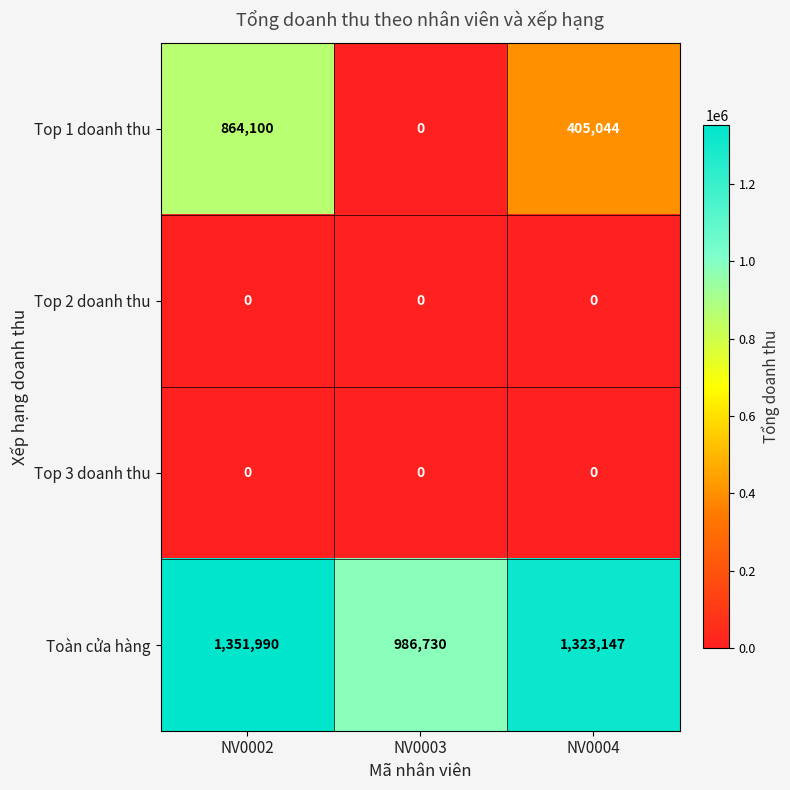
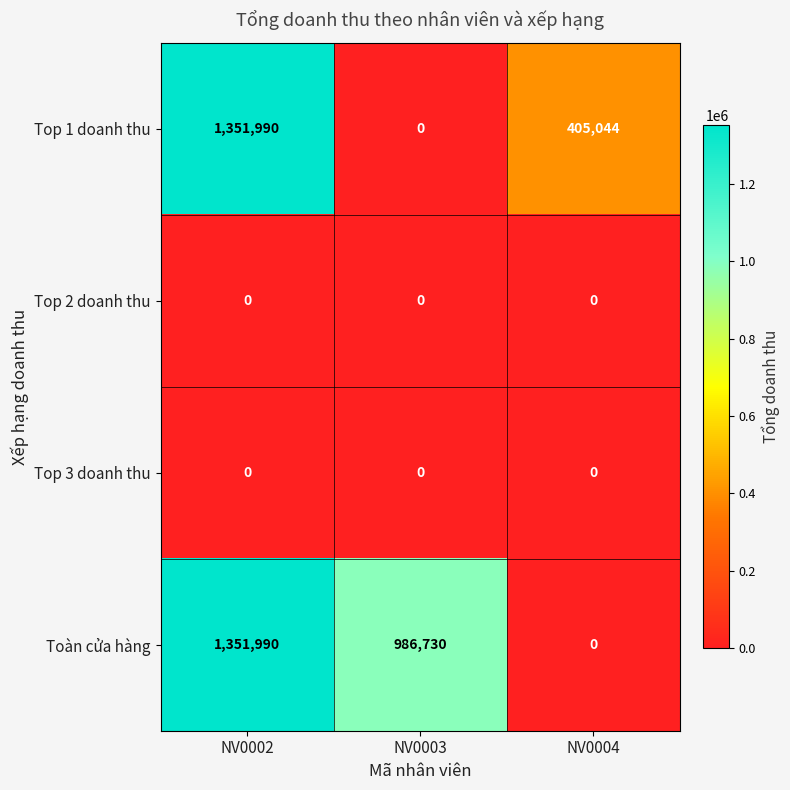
Top 1 doanh thu, NV0002: 864,100 -> 1,351,990
Toàn cửa hàng, NV0004: 1,323,147 -> 0
